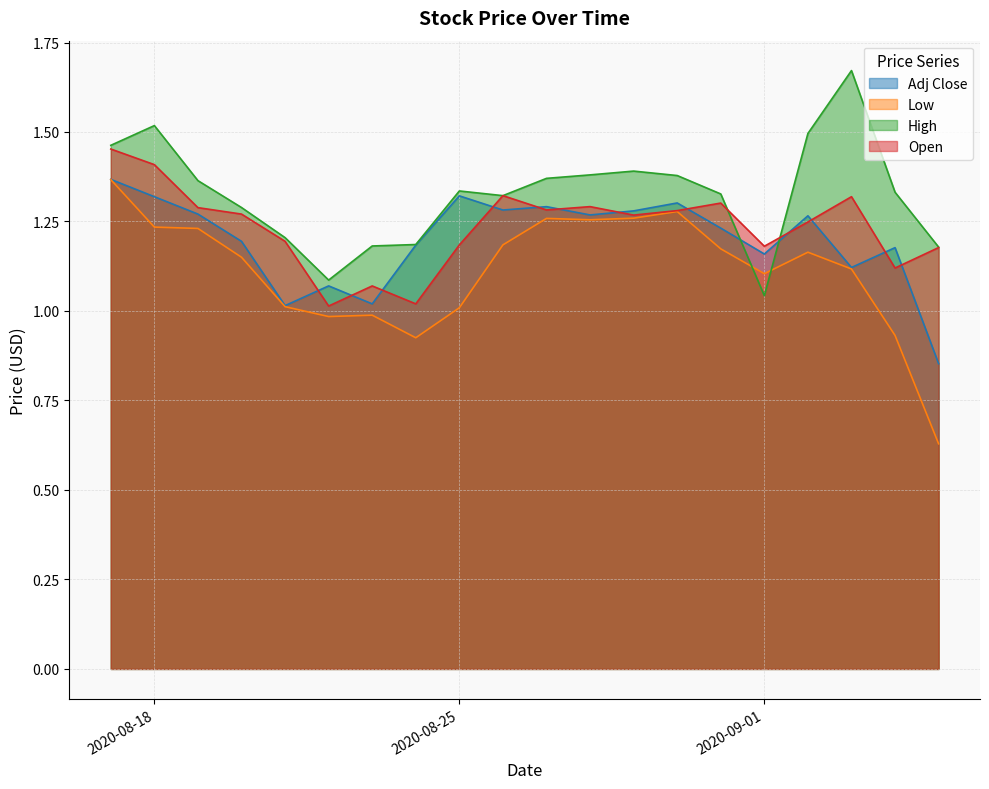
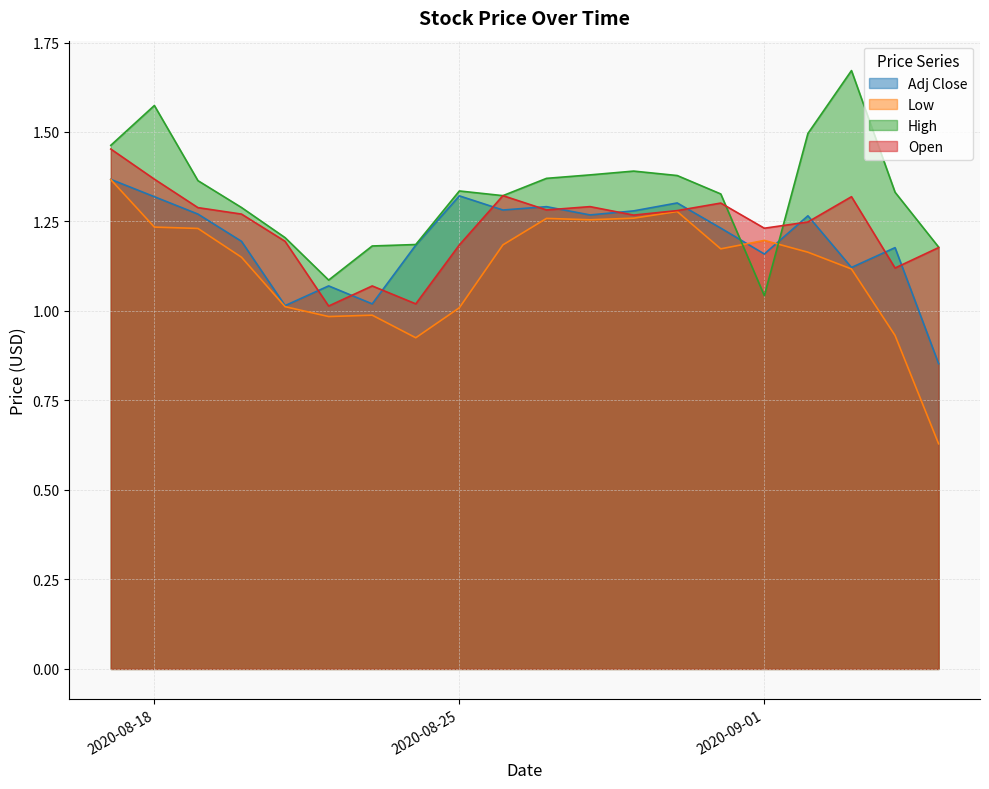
High, 2020-08-18: 1.52 -> 1.57
Open, 2020-08-18: 1.41 -> 1.37
Low, 2020-09-01: 1.10 -> 1.20
Open, 2020-09-01: 1.18 -> 1.23
